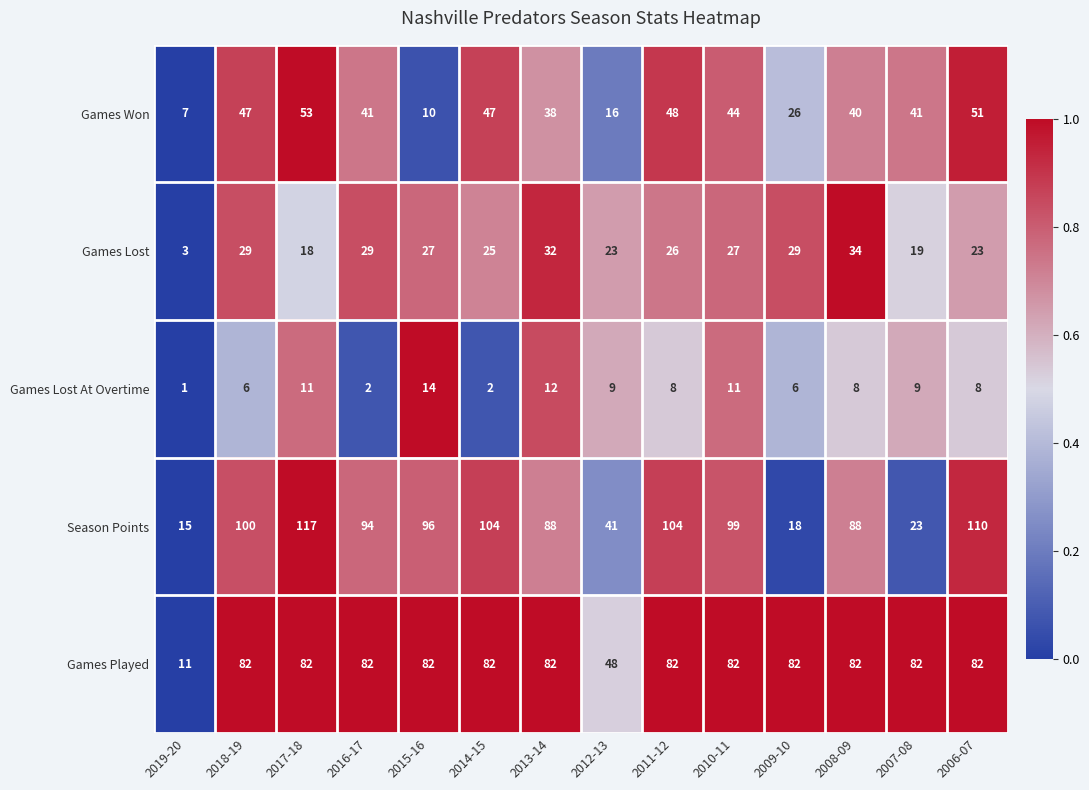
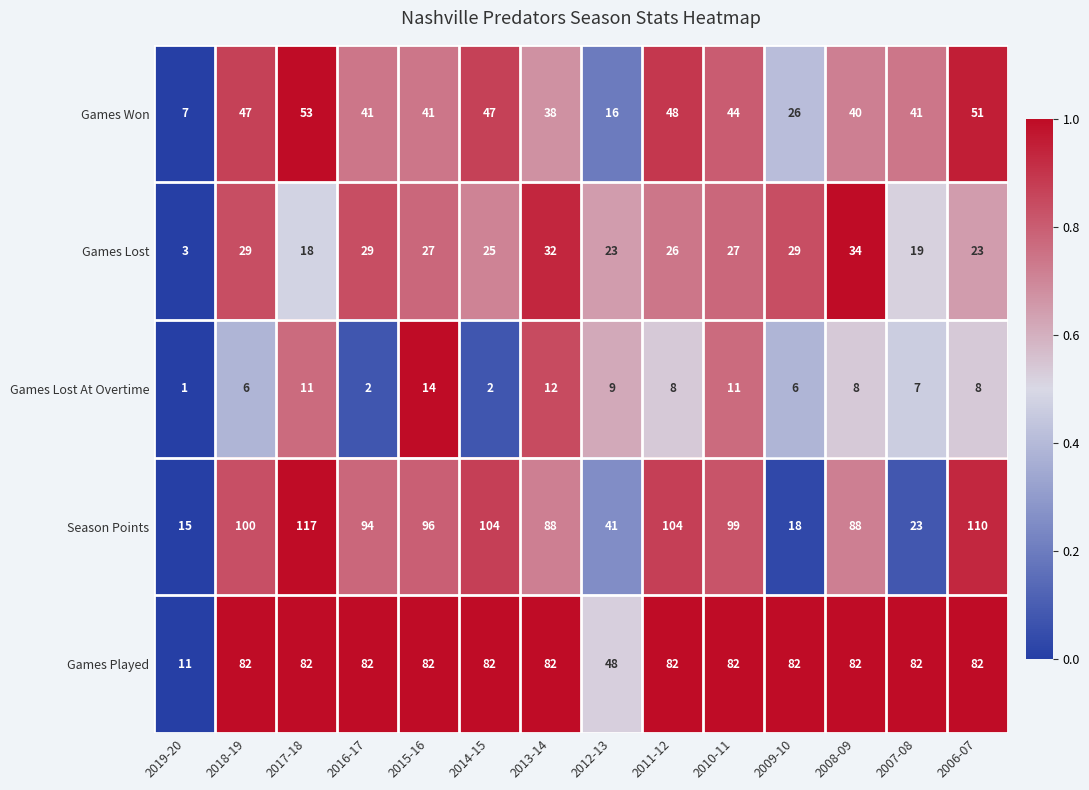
Games Won, 2015-16: 10 -> 41
Games Lost At Overtime, 2007-08: 9 -> 7
